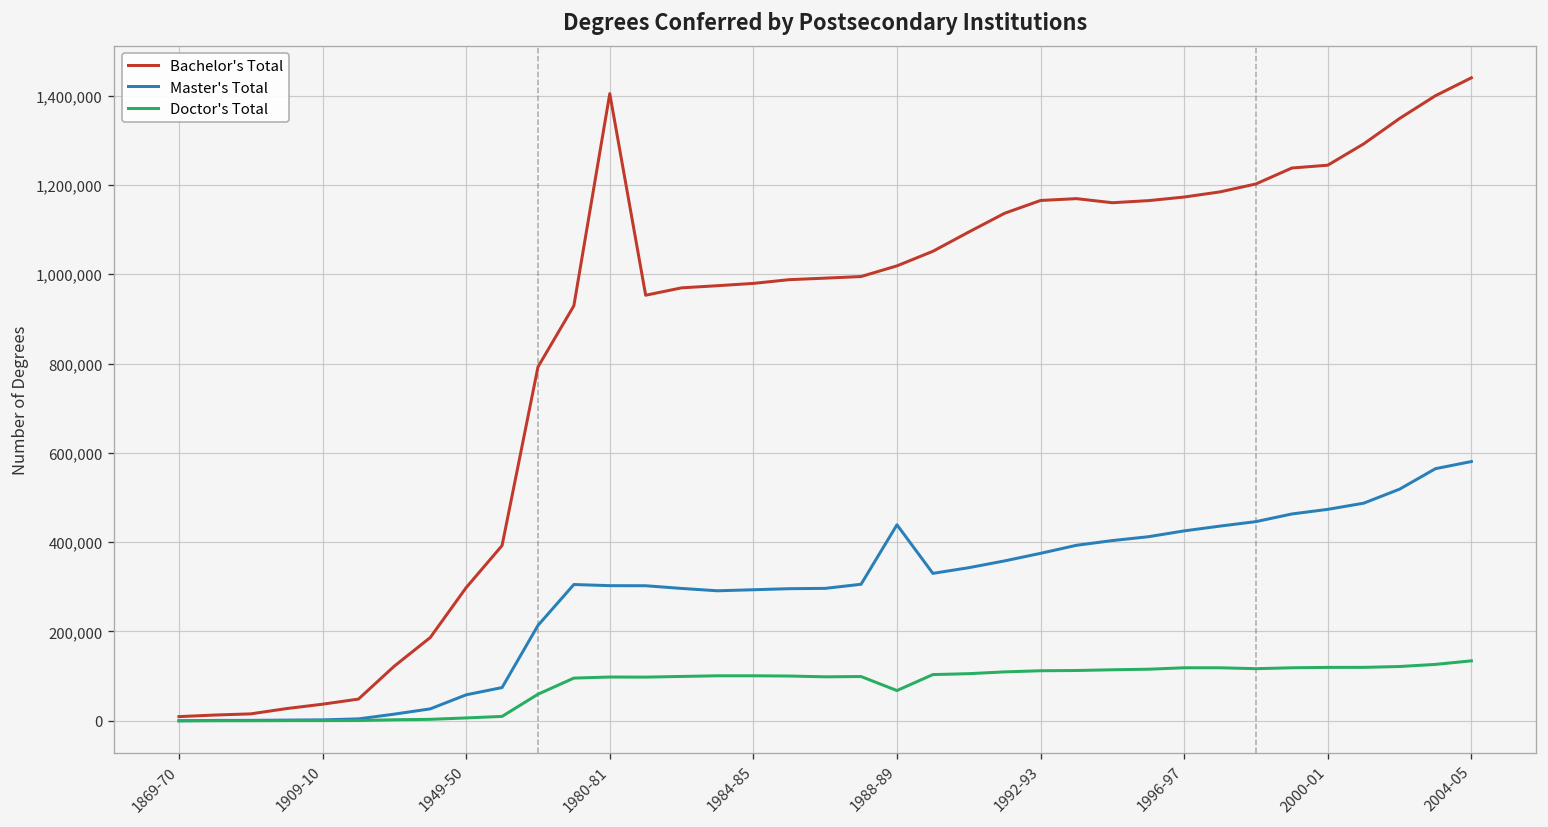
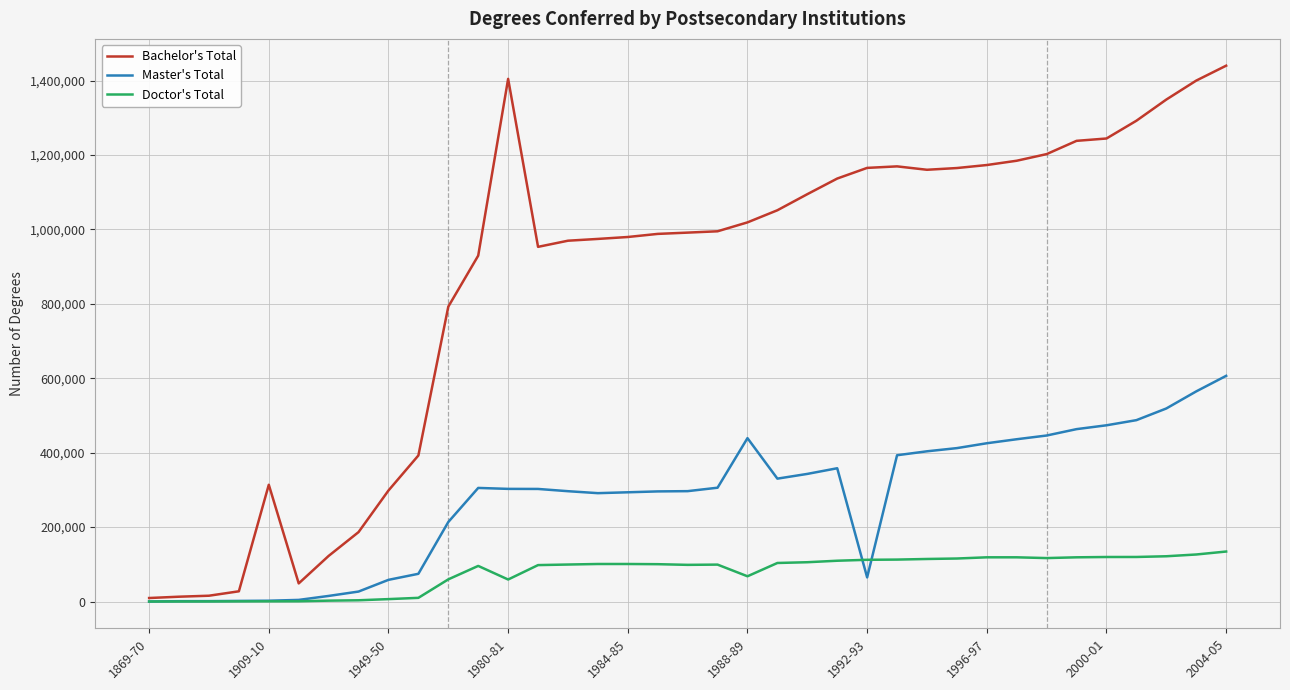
Bachelor's Total, 1909-10: 40,000 -> 310,000
Doctor's Total, 1980-81: 100,000 -> 60,000
Master's Total, 1992-93: 380,000 -> 60,000
Master's Total, 2004-05: 580,000 -> 610,000
